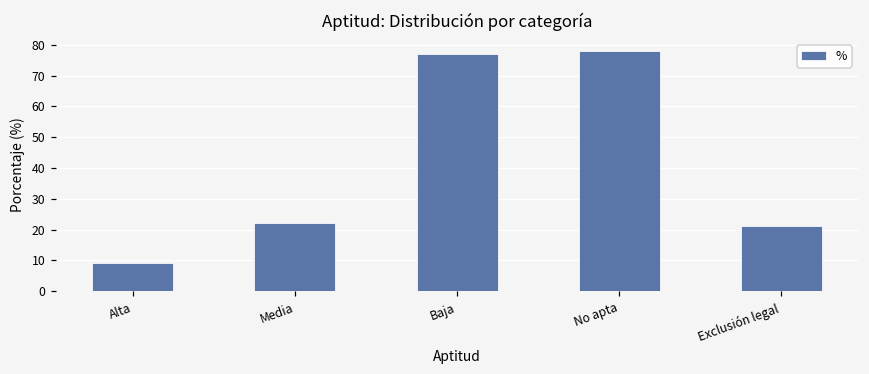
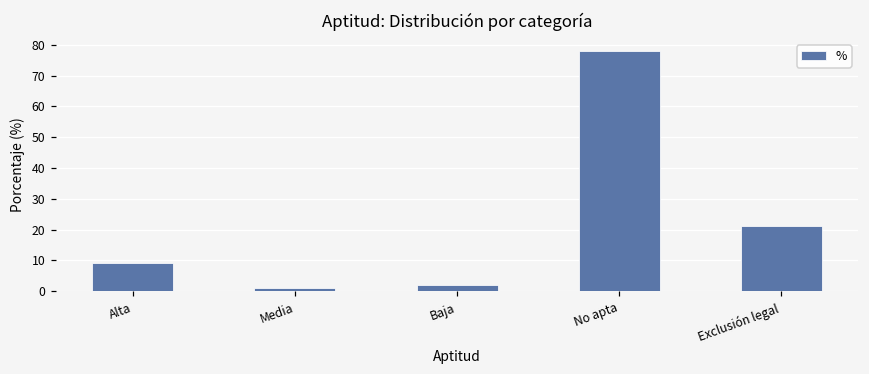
Media: 22 -> 1
Baja: 77 -> 2
